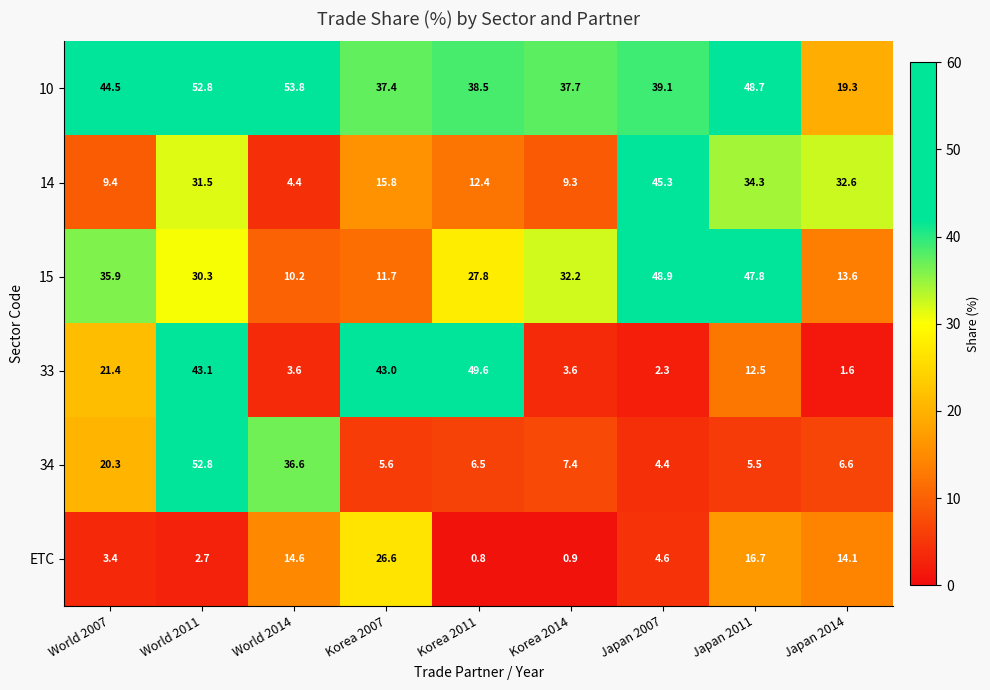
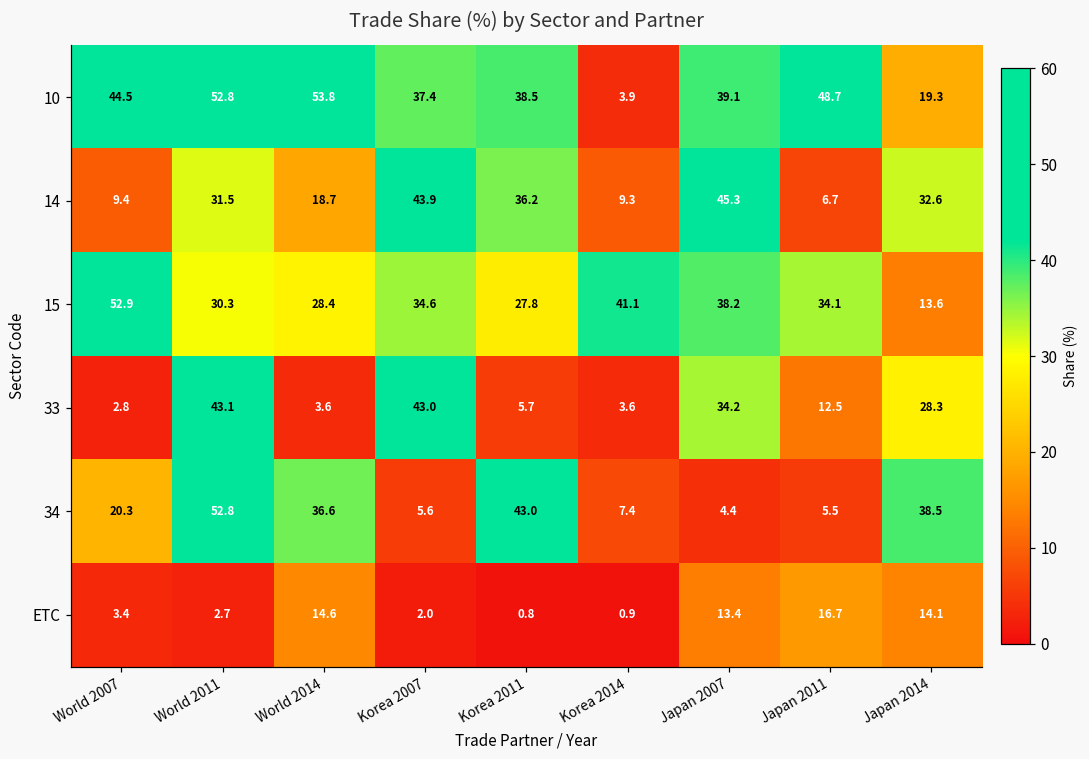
10, Korea 2014: 37.7 -> 3.9
14, World 2014: 4.4 -> 18.7
14, Korea 2007: 15.8 -> 43.9
14, Korea 2011: 12.4 -> 36.2
14, Japan 2011: 34.3 -> 6.7
15, World 2007: 35.9 -> 52.9
15, World 2014: 10.2 -> 28.4
15, Korea 2007: 11.7 -> 34.6
15, Korea 2014: 32.2 -> 41.1
15, Japan 2007: 48.9 -> 38.2
15, Japan 2011: 47.8 -> 34.1
33, World 2007: 21.4 -> 2.8
33, Korea 2011: 49.6 -> 5.7
33, Japan 2007: 2.3 -> 34.2
33, Japan 2014: 1.6 -> 28.3
34, Korea 2011: 6.5 -> 43.0
34, Japan 2014: 6.6 -> 38.5
ETC, Korea 2007: 26.6 -> 2.0
ETC, Japan 2007: 4.6 -> 13.4
